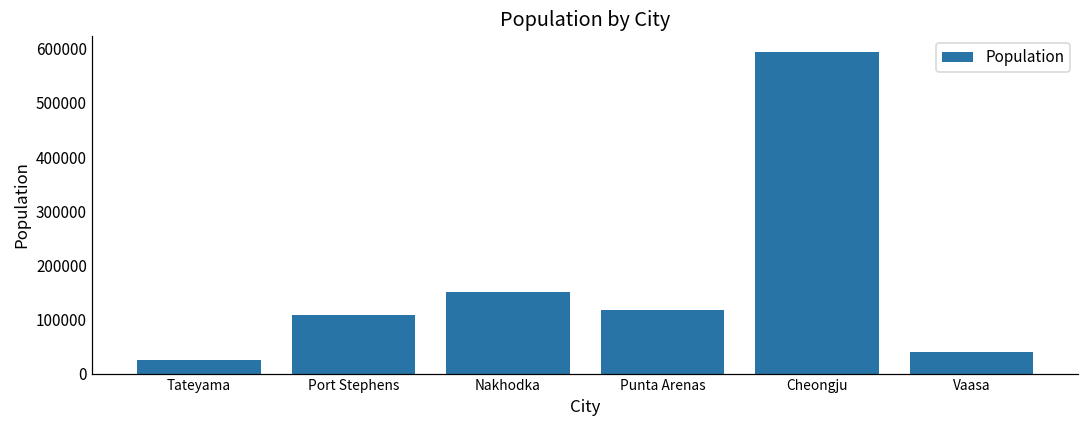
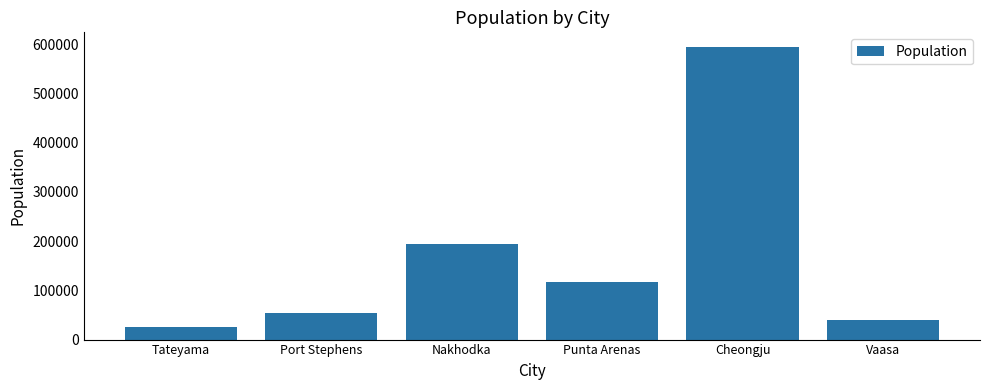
Port Stephens: 110000 -> 60000
Nakhodka: 150000 -> 190000
